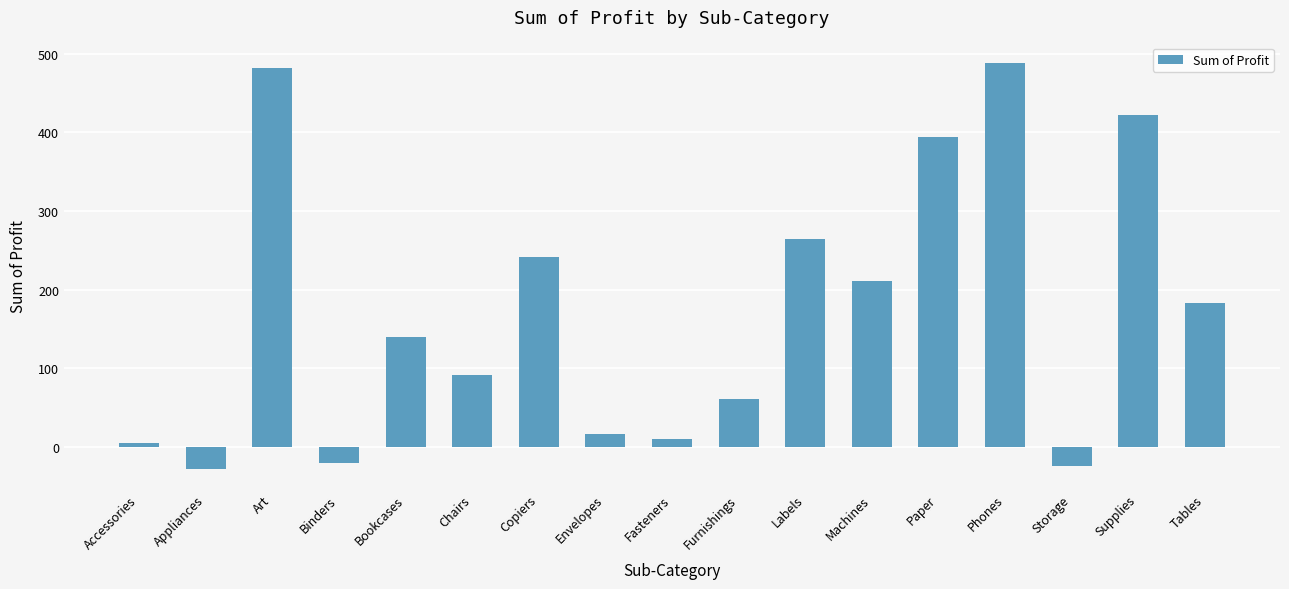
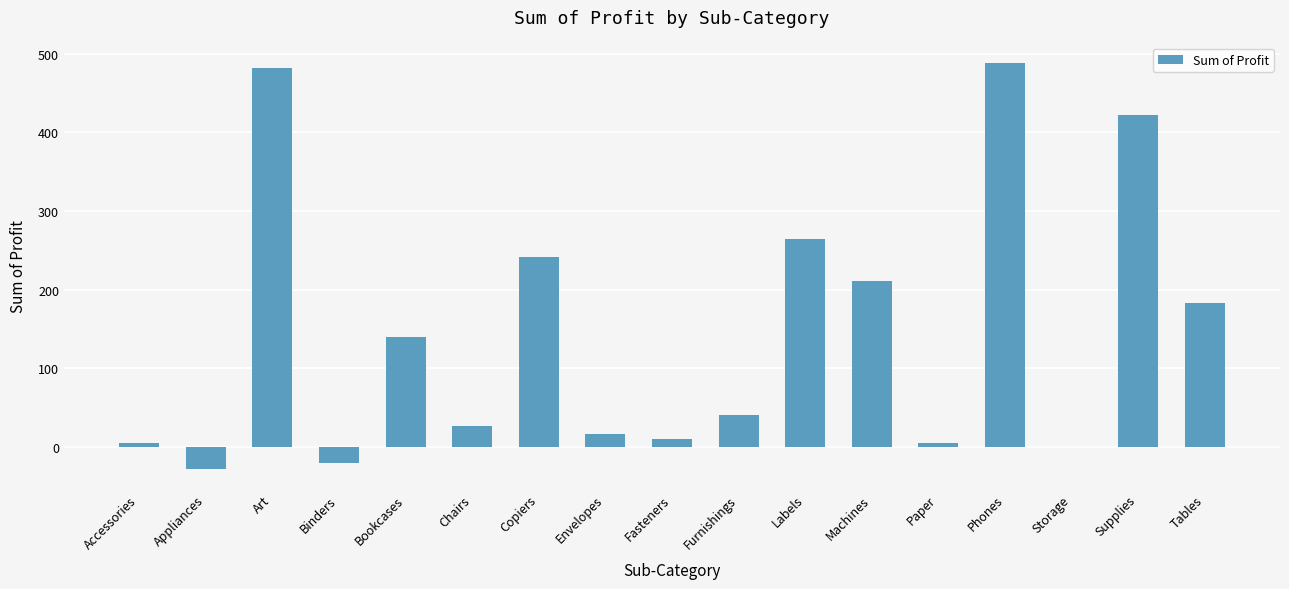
Chairs: 90 -> 30
Furnishings: 60 -> 40
Paper: 390 -> 10
Storage: -20 -> 0
